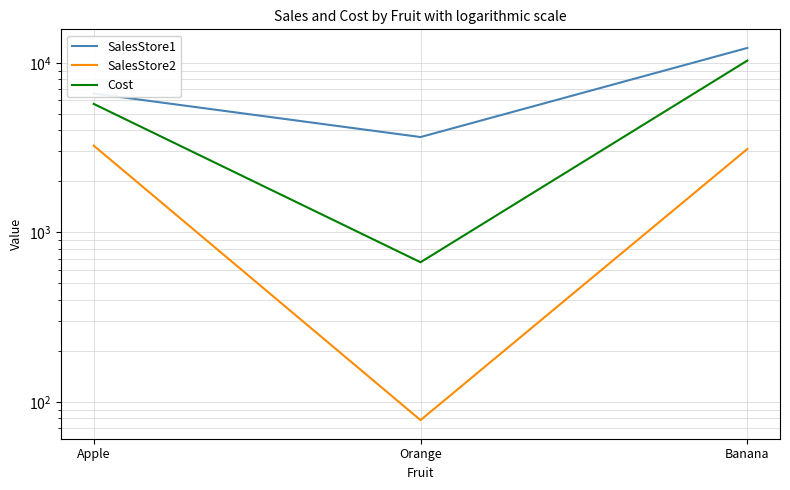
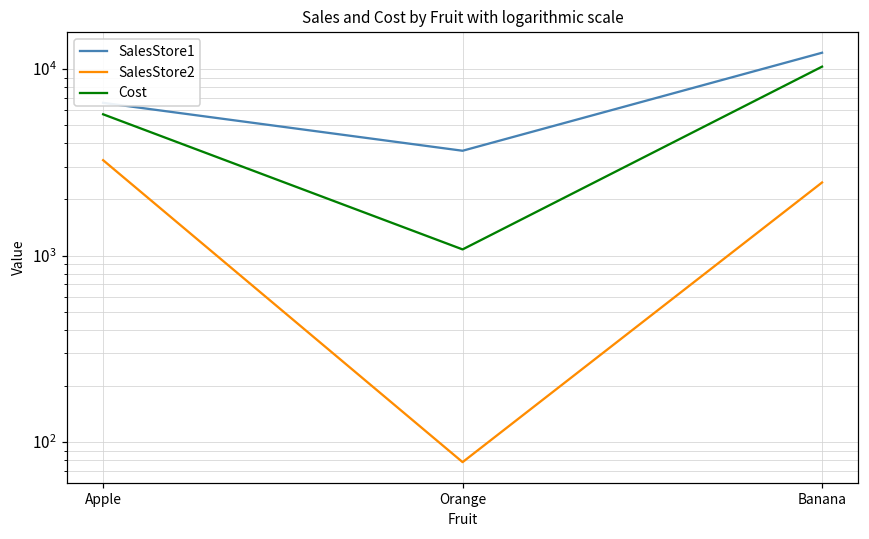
Cost, Orange: 670 -> 1100
SalesStore2, Banana: 3100 -> 2500
